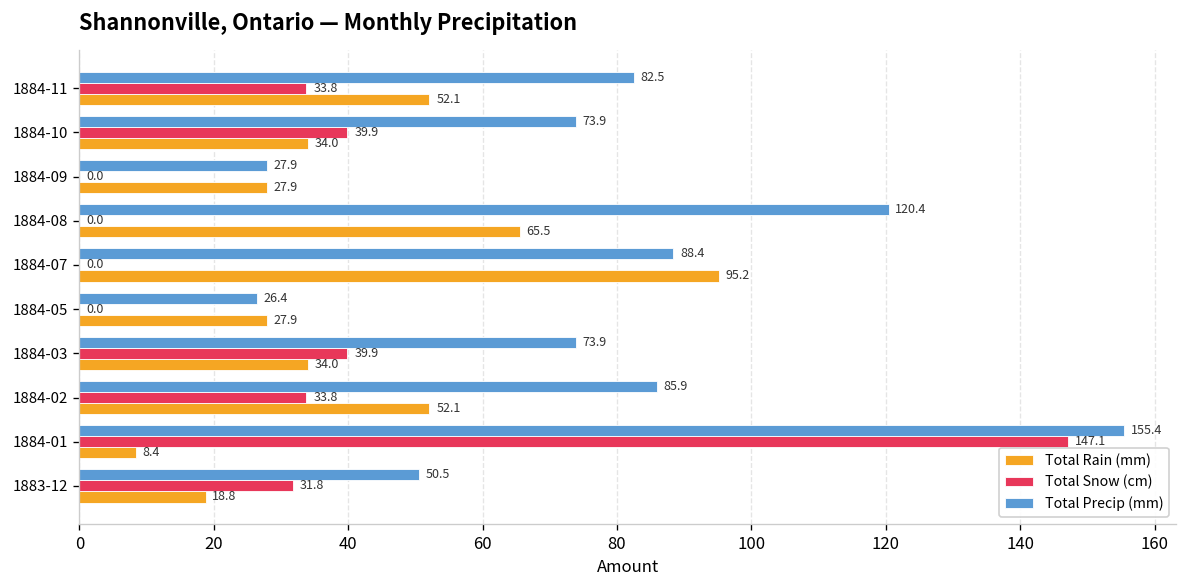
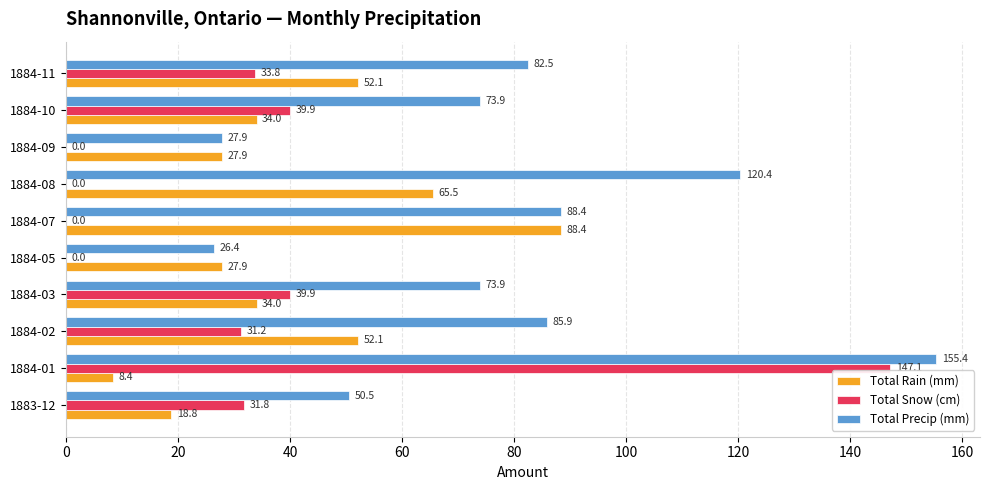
Total Rain (mm), 1884-07: 95.2 -> 88.4
Total Snow (cm), 1884-02: 33.8 -> 31.2
